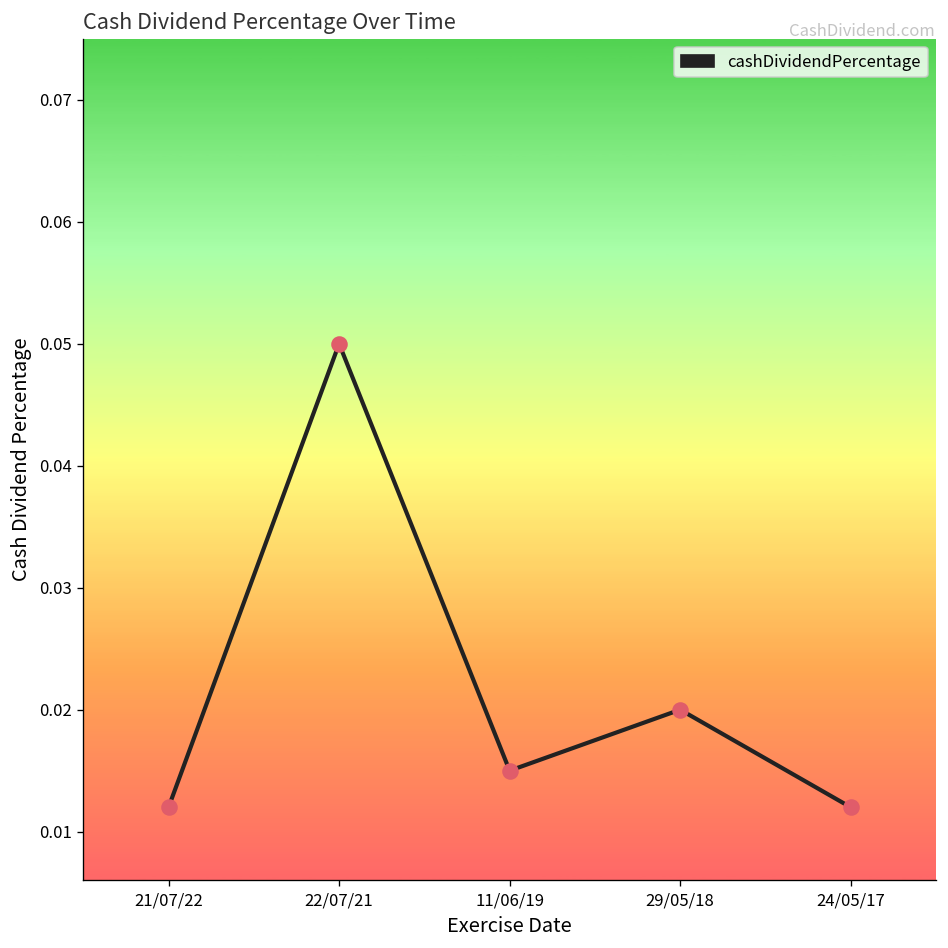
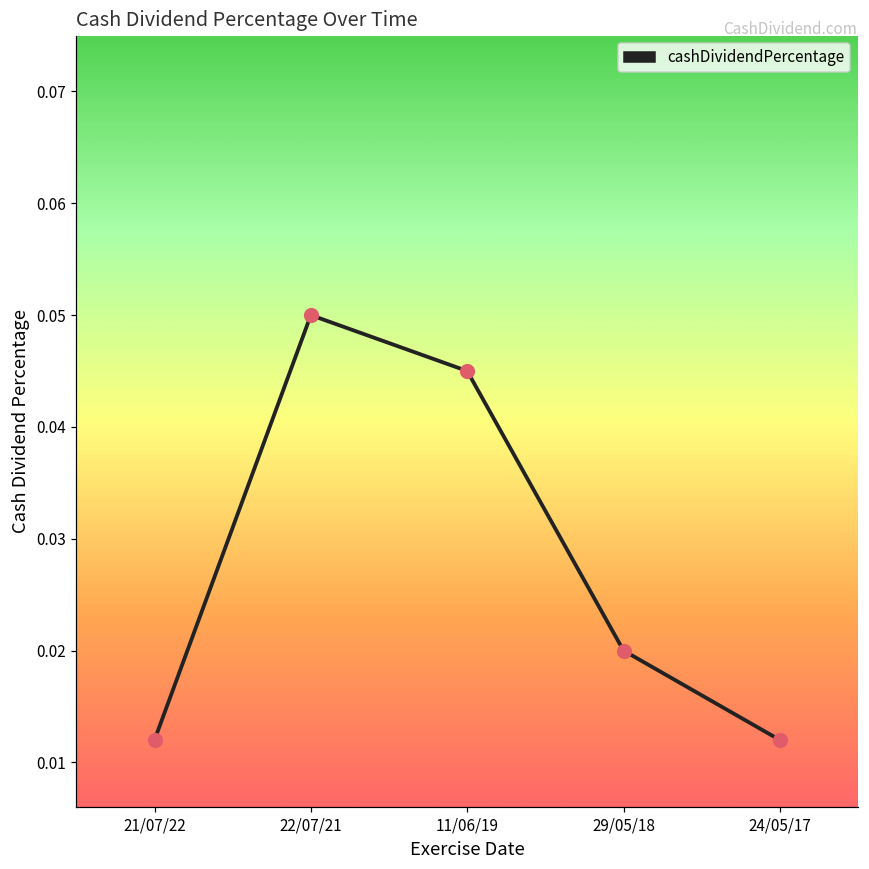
11/06/19: 0.015 -> 0.045
